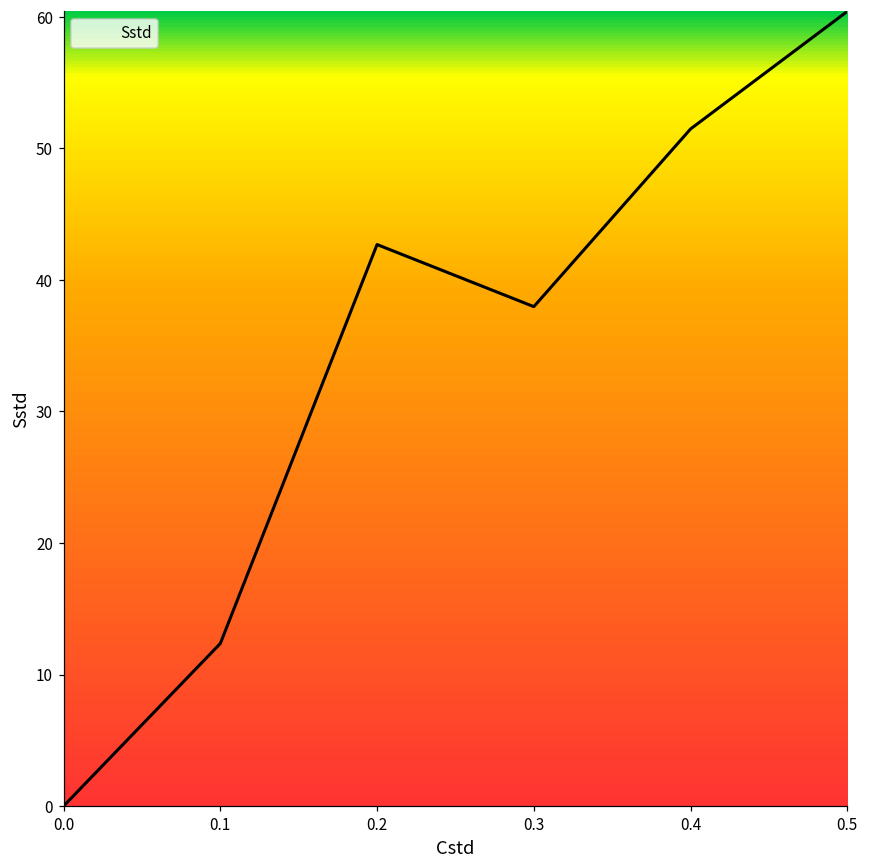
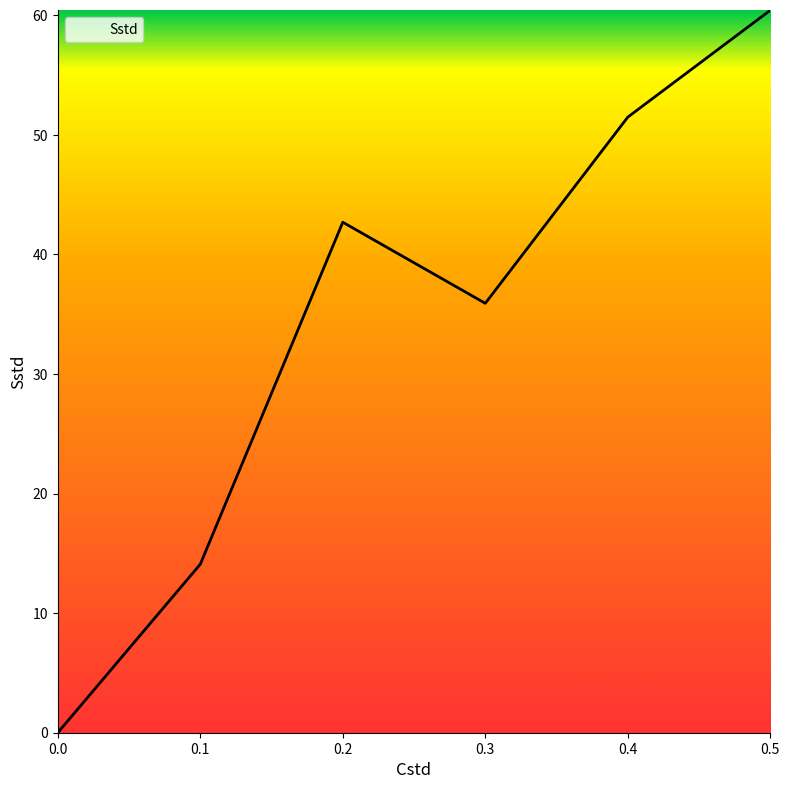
0.1: 12.4 -> 14.1
0.3: 38.0 -> 35.9
